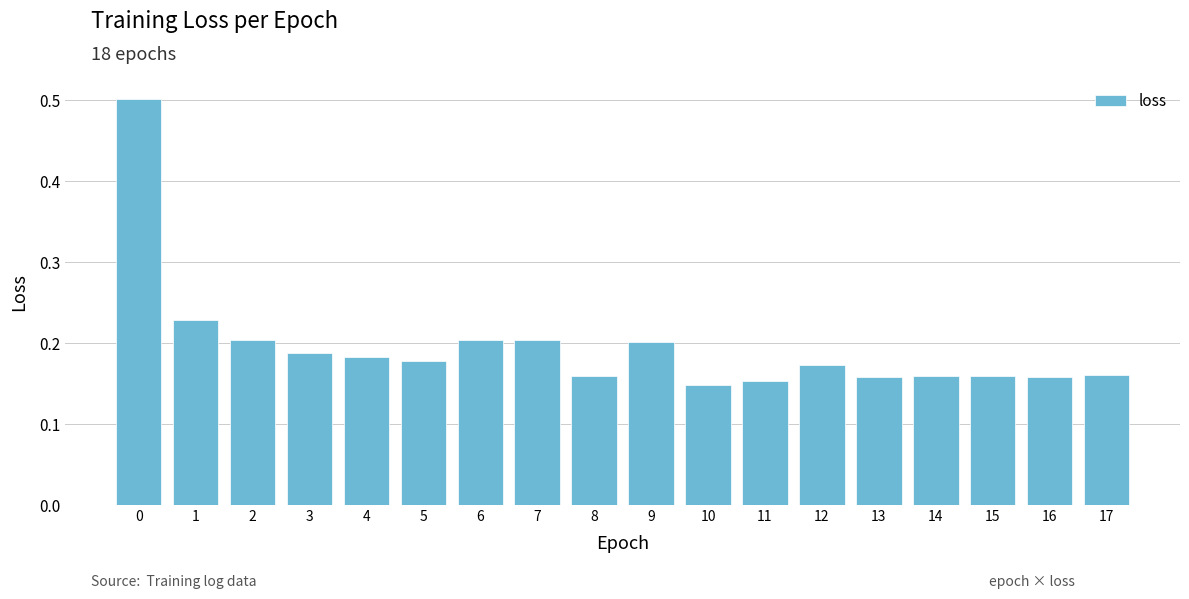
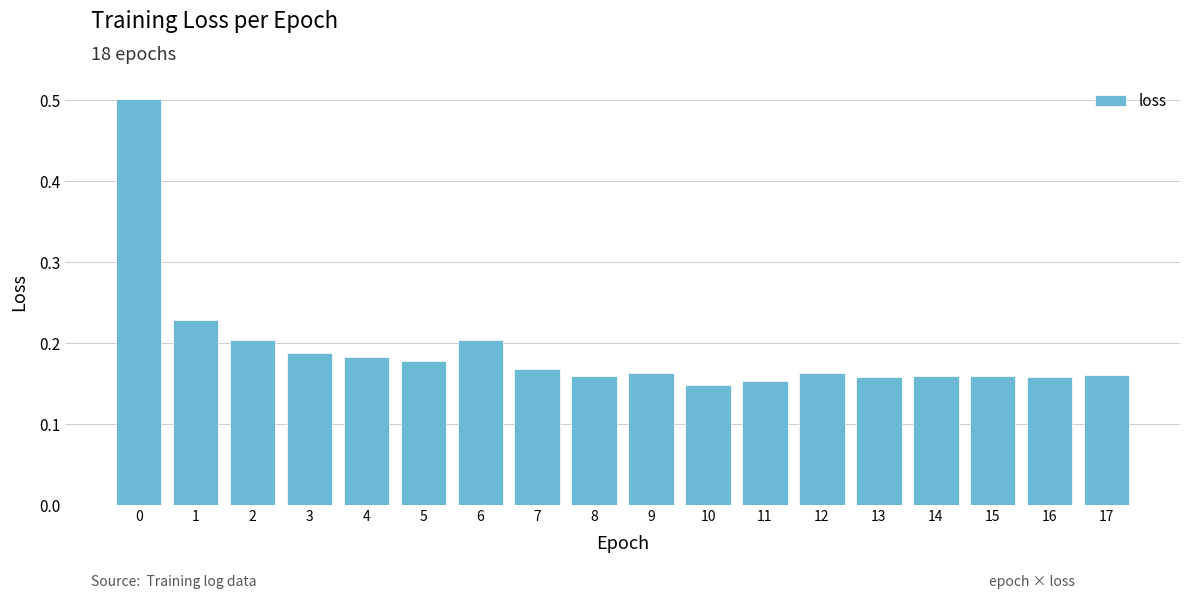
7: 0.20 -> 0.17
9: 0.20 -> 0.16
12: 0.17 -> 0.16
